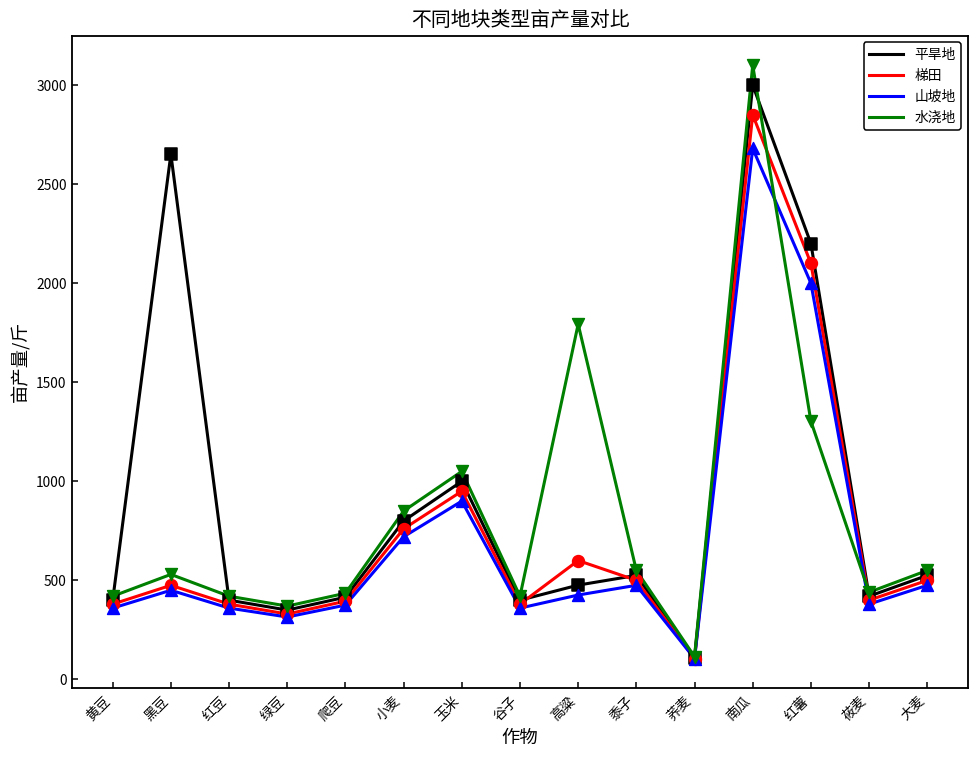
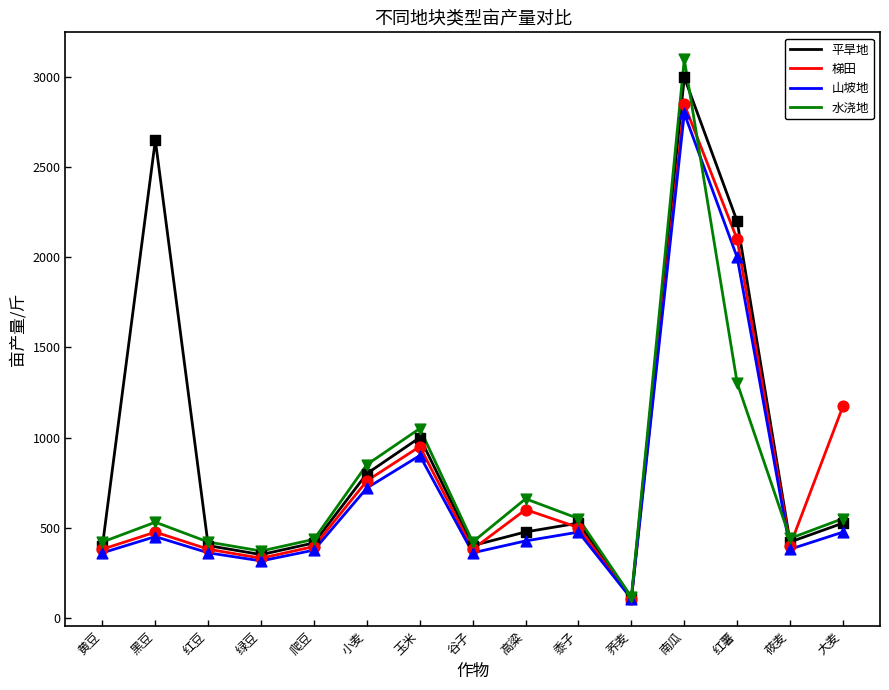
水浇地, 高粱: 1790 -> 660
山坡地, 南瓜: 2680 -> 2800
梯田, 大麦: 500 -> 1170
